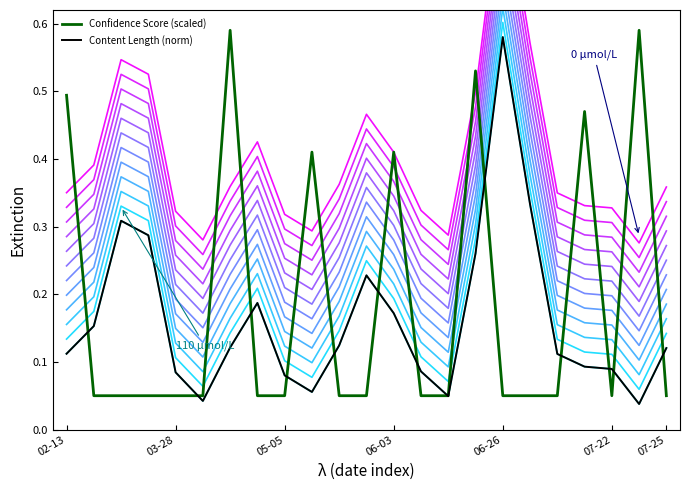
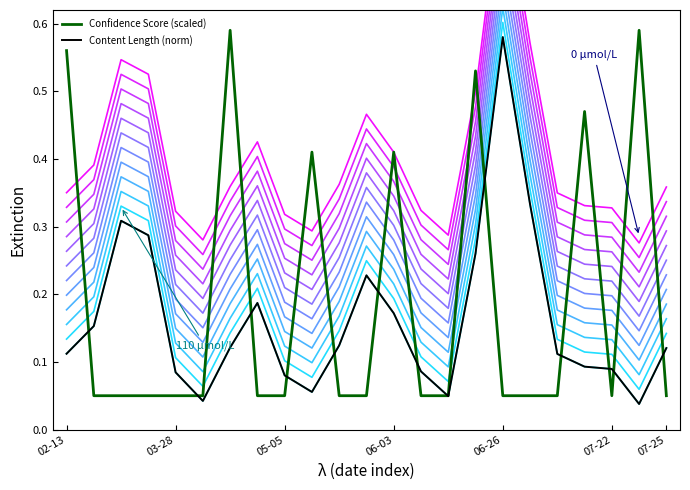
Confidence Score (scaled), 02-13: 0.49 -> 0.56
